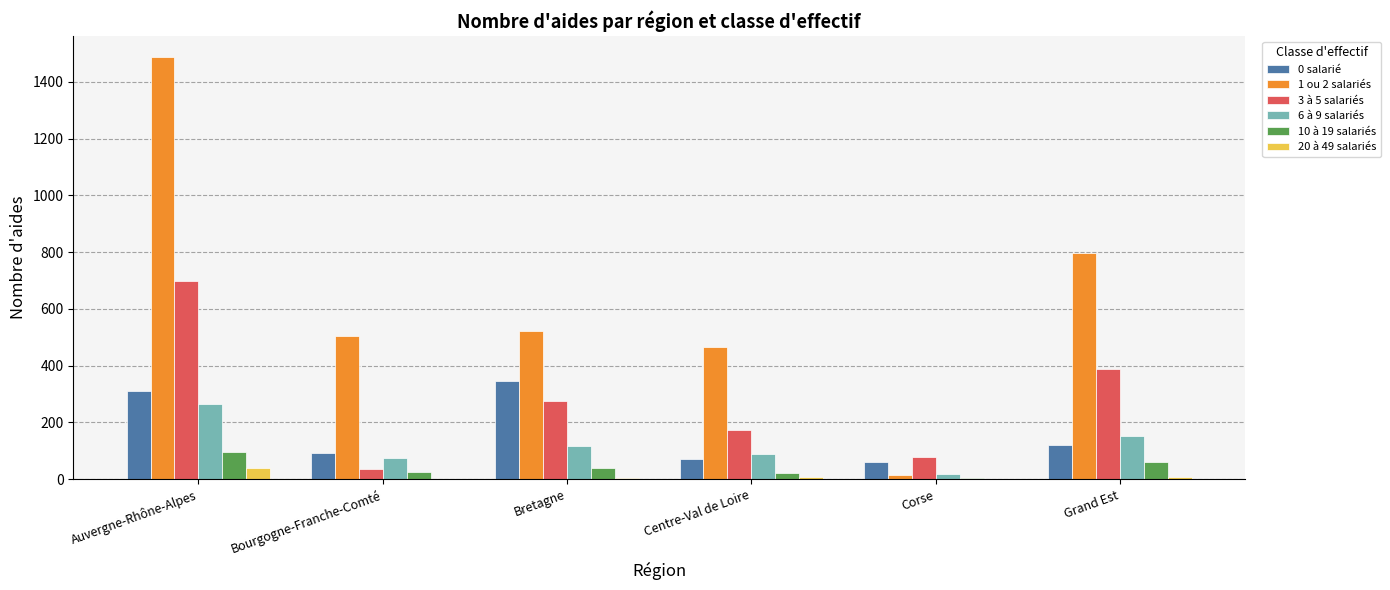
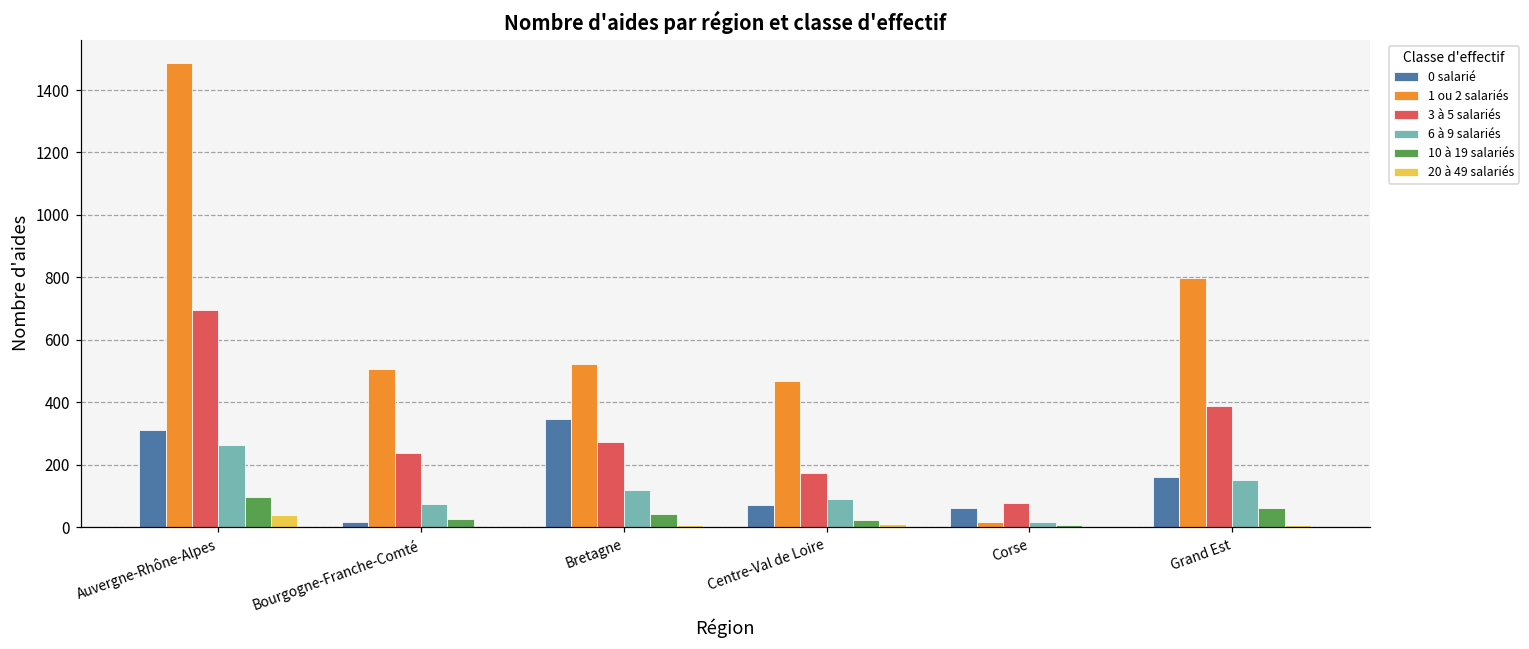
0 salarié, Bourgogne-Franche-Comté: 90 -> 20
3 à 5 salariés, Bourgogne-Franche-Comté: 40 -> 240
0 salarié, Grand Est: 120 -> 160
